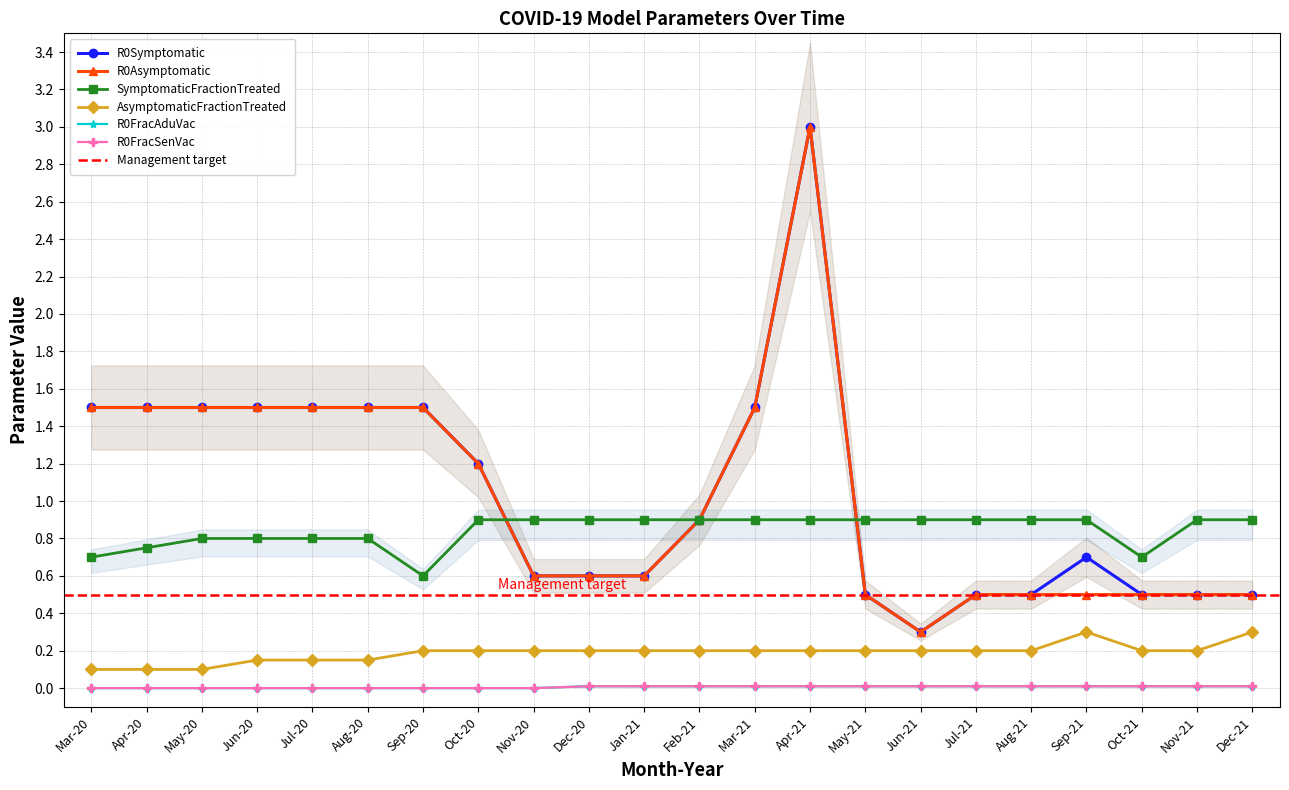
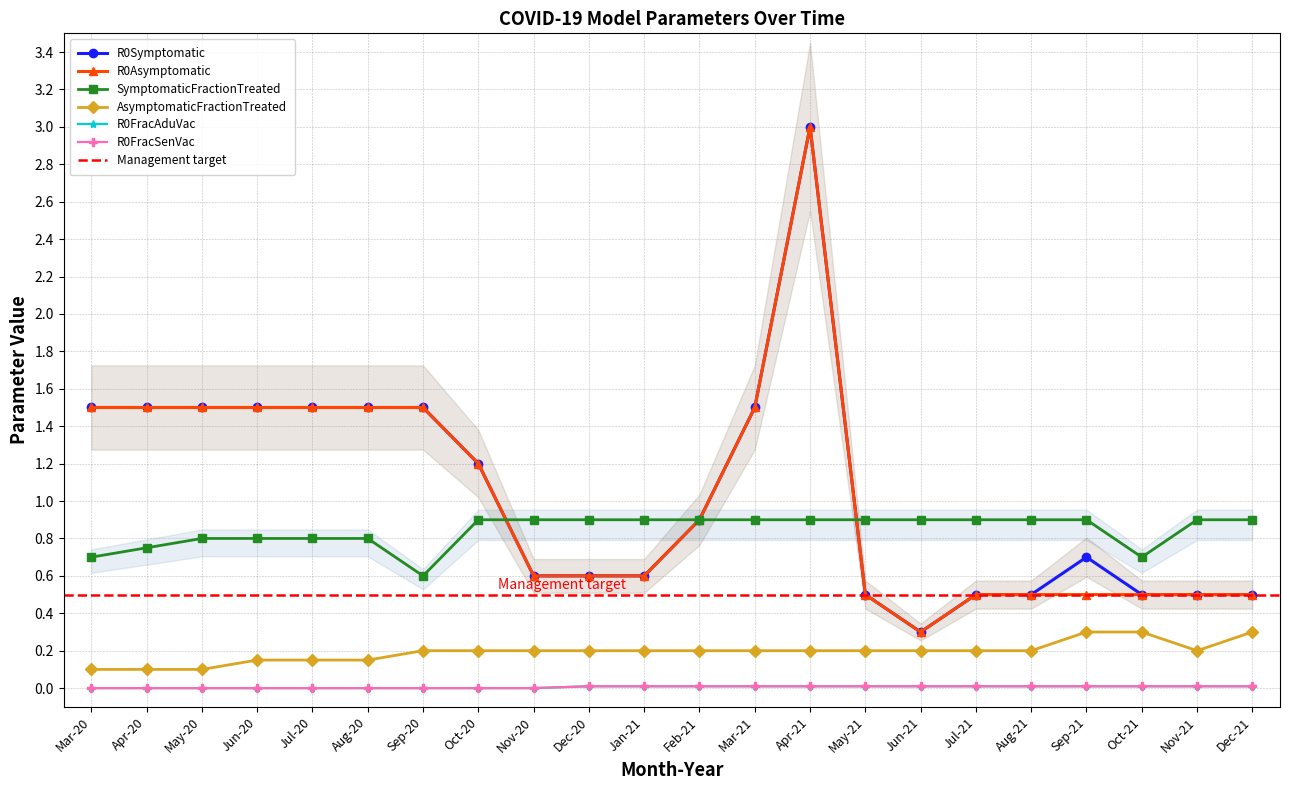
AsymptomaticFractionTreated, Oct-21: 0.2 -> 0.3
